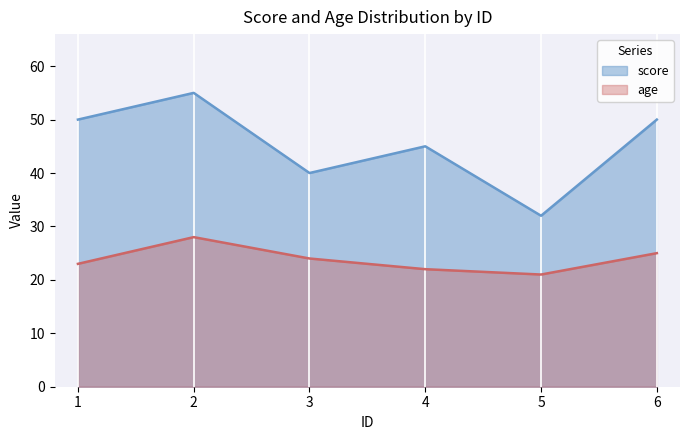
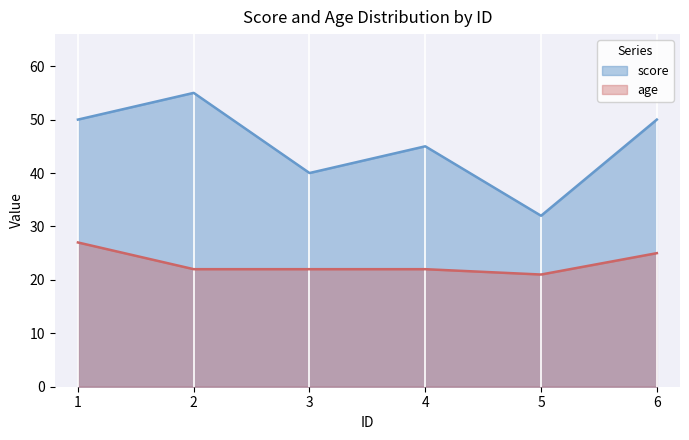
age, 1: 23 -> 27
age, 2: 28 -> 22
age, 3: 24 -> 22
